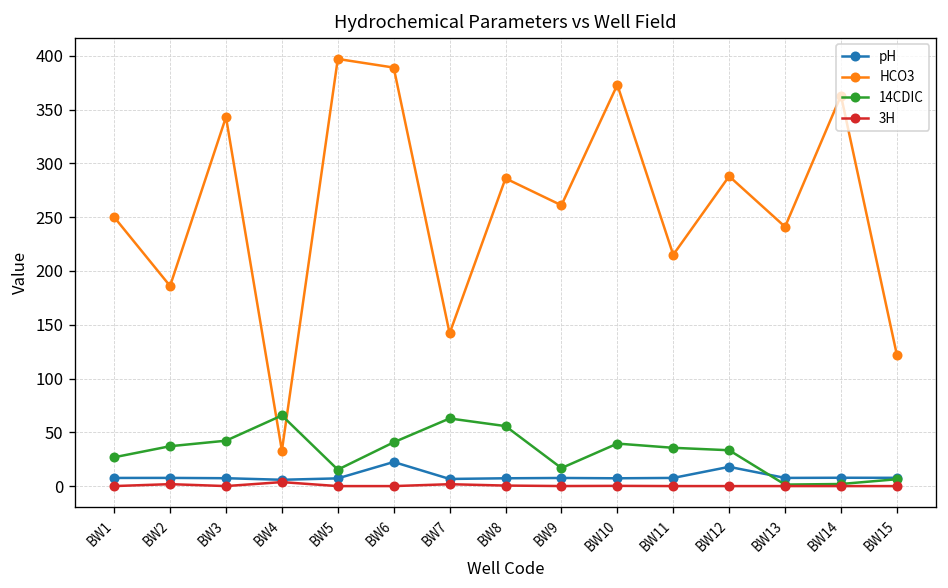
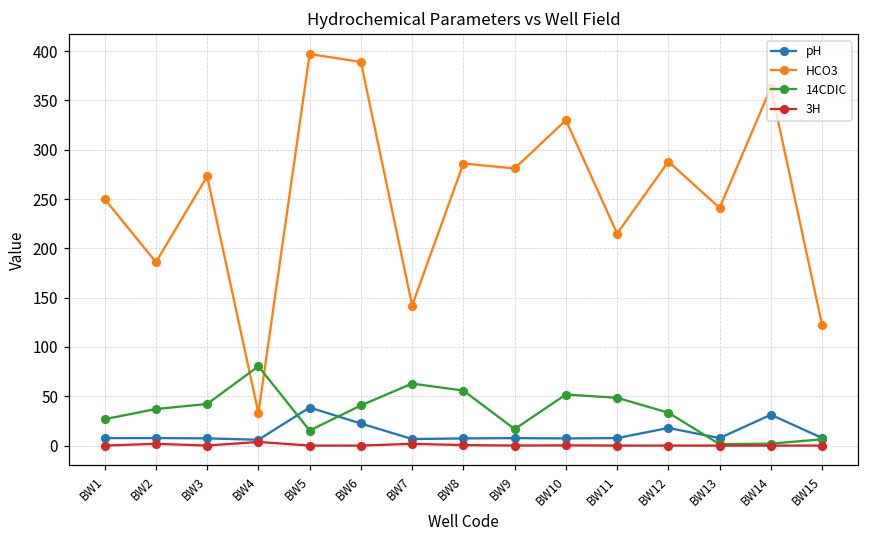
HCO3, BW3: 340 -> 270
14CDIC, BW4: 70 -> 80
pH, BW5: 10 -> 40
HCO3, BW9: 260 -> 280
HCO3, BW10: 370 -> 330
14CDIC, BW10: 40 -> 50
14CDIC, BW11: 40 -> 50
pH, BW14: 10 -> 30
